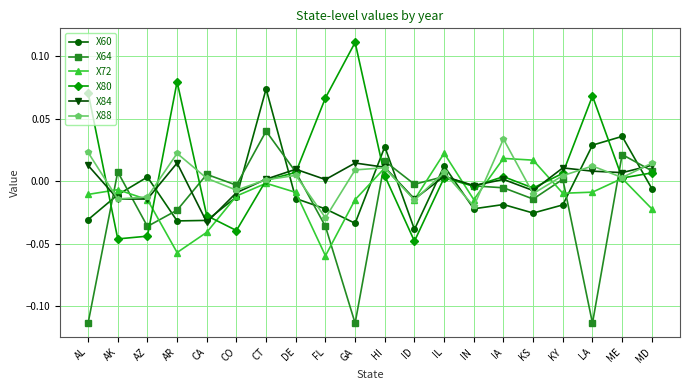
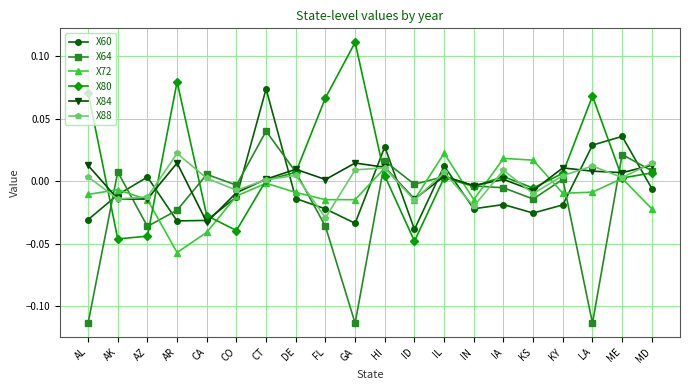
X88, AL: 0.023 -> 0.003
X72, FL: -0.060 -> -0.015
X88, IA: 0.034 -> 0.009
